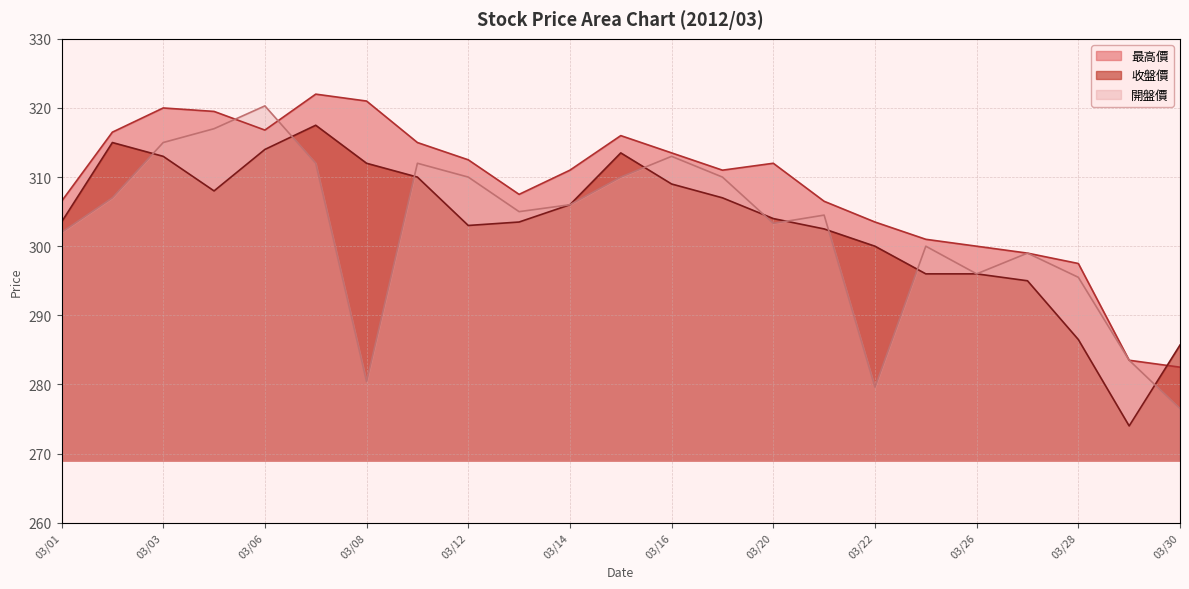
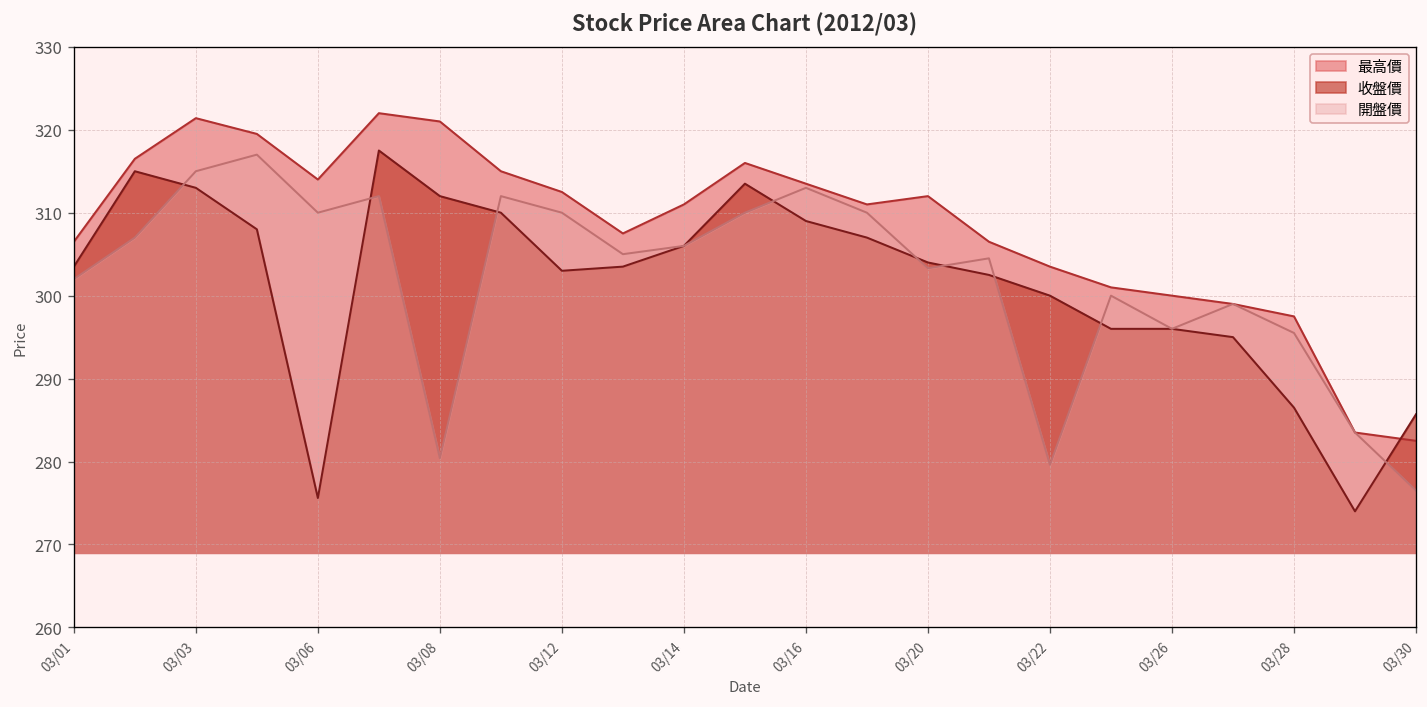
最高價, 03/03: 320 -> 321
最高價, 03/06: 317 -> 314
收盤價, 03/06: 314 -> 276
開盤價, 03/06: 320 -> 310
